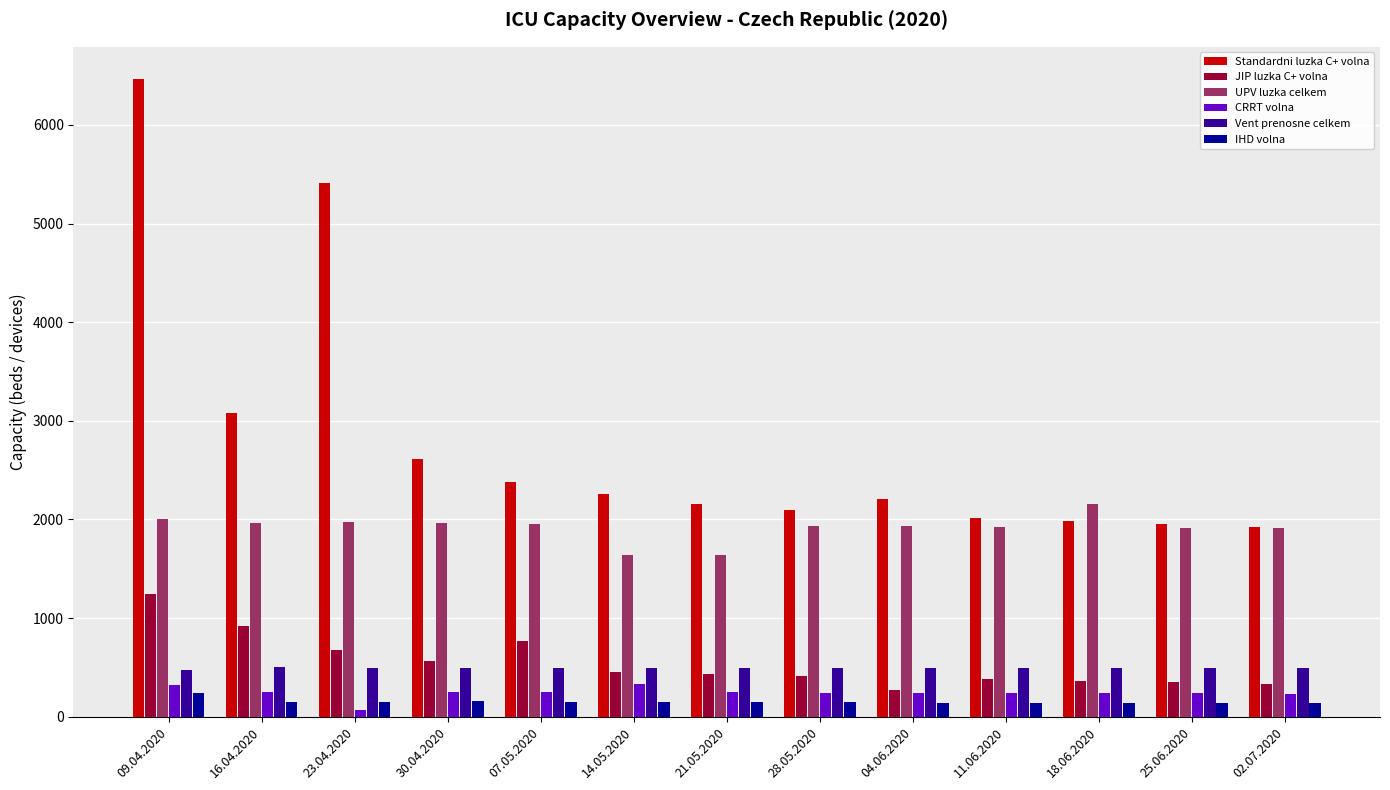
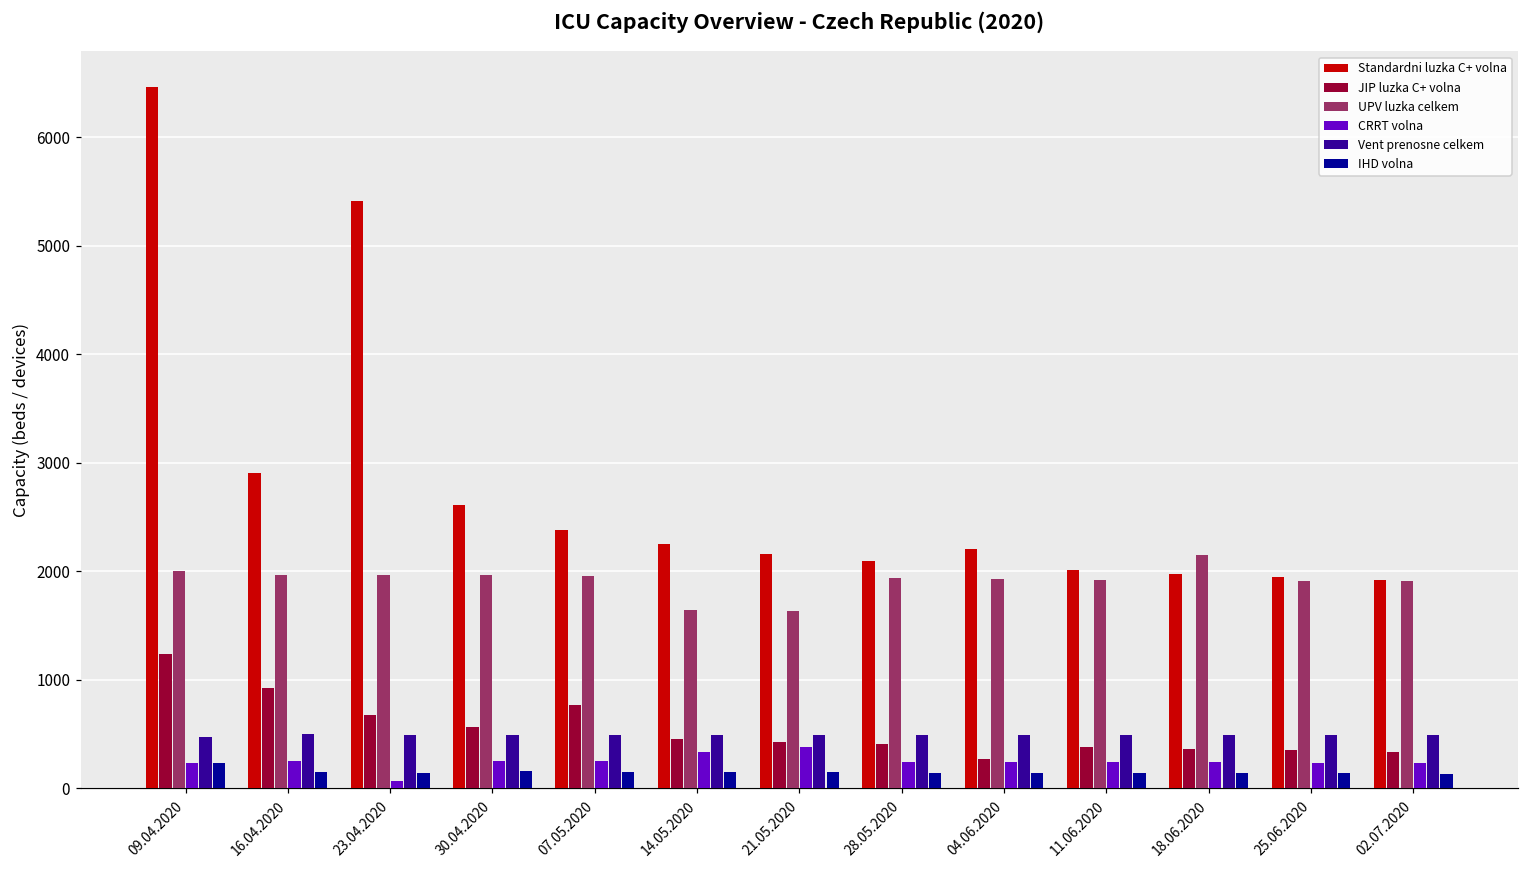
CRRT volna, 09.04.2020: 300 -> 200
Standardni luzka C+ volna, 16.04.2020: 3100 -> 2900
CRRT volna, 21.05.2020: 200 -> 400
